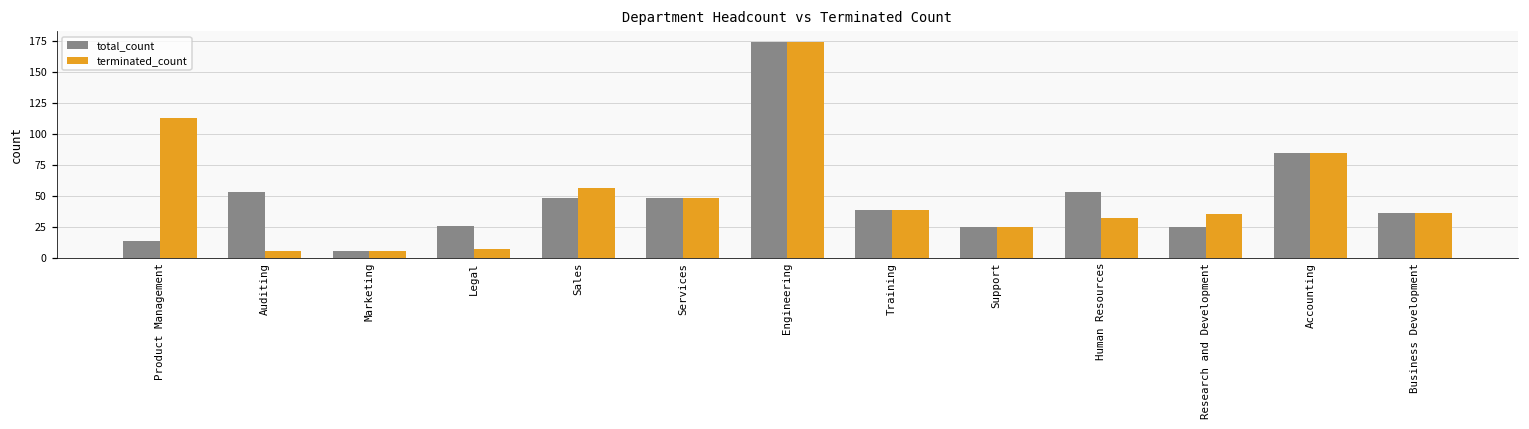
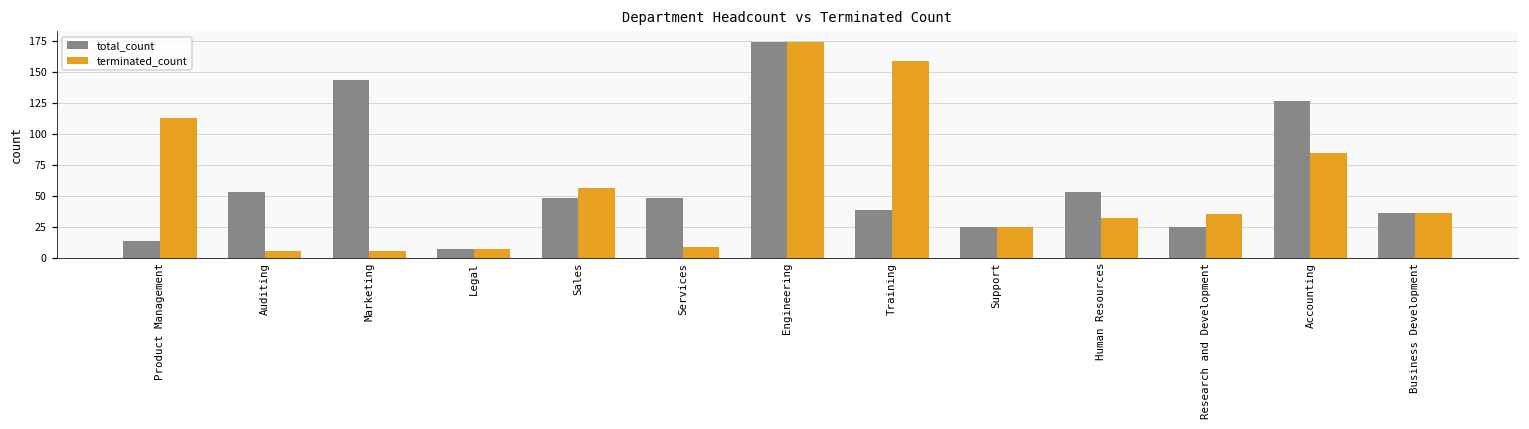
total_count, Marketing: 5 -> 143
total_count, Legal: 26 -> 7
terminated_count, Services: 48 -> 9
terminated_count, Training: 38 -> 159
total_count, Accounting: 84 -> 127
